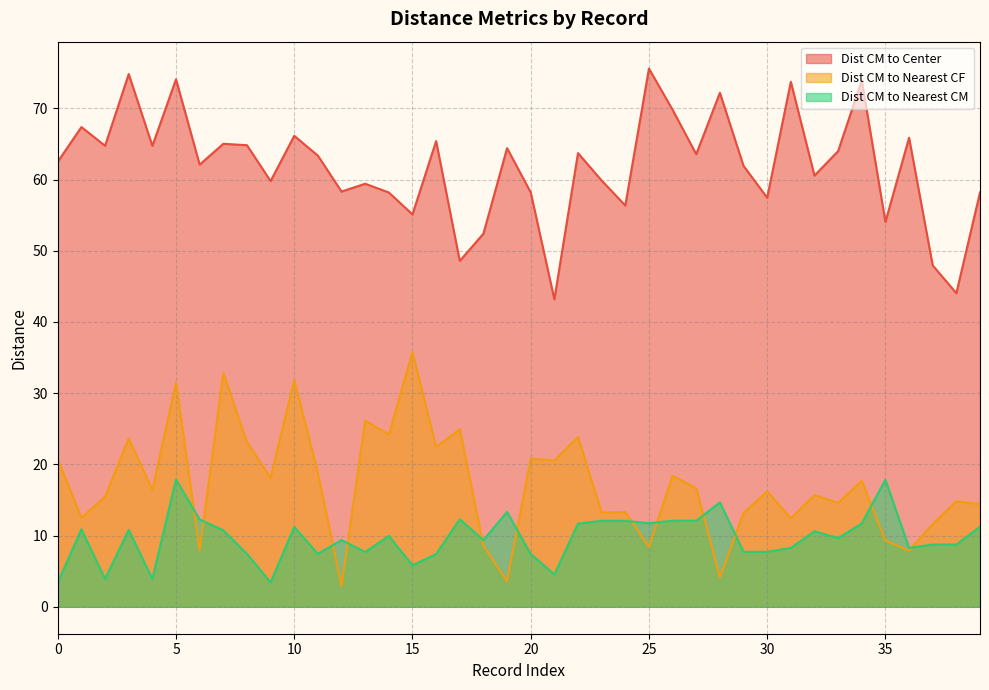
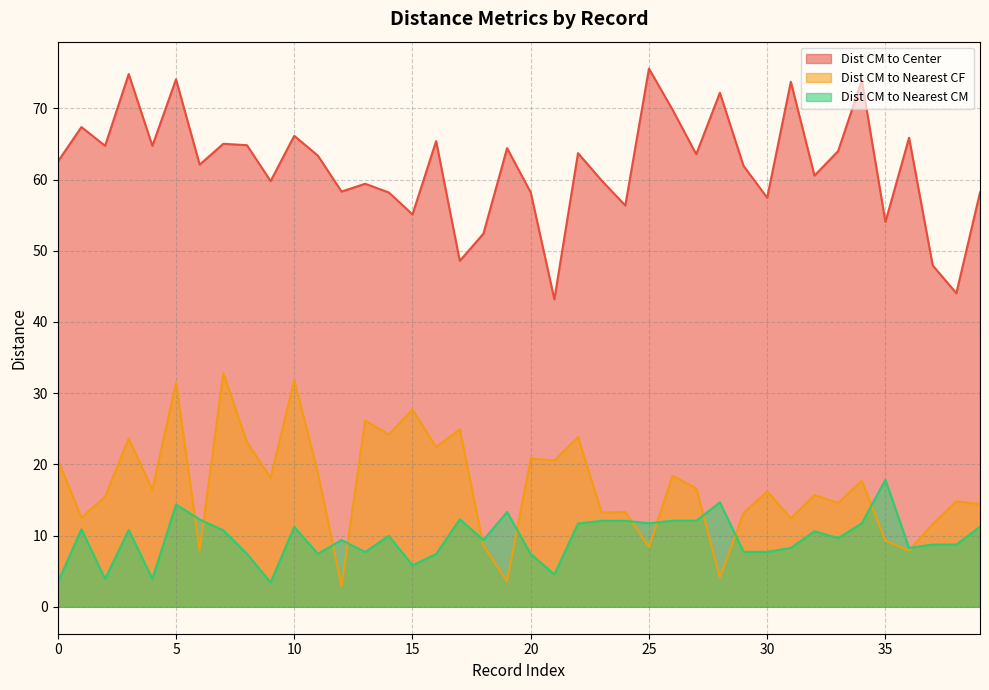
Dist CM to Nearest CM, 5: 18 -> 14
Dist CM to Nearest CF, 15: 36 -> 28
